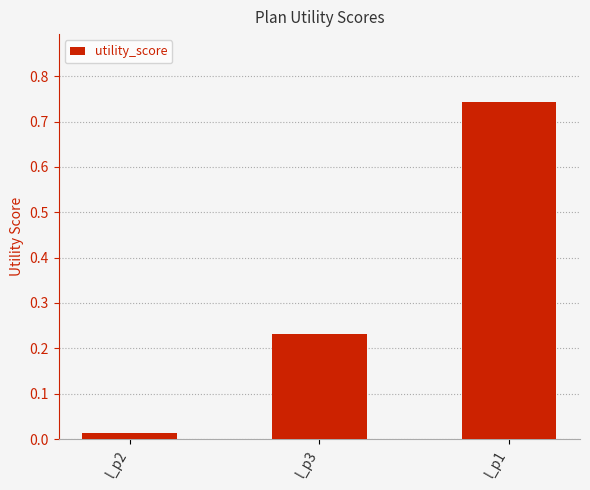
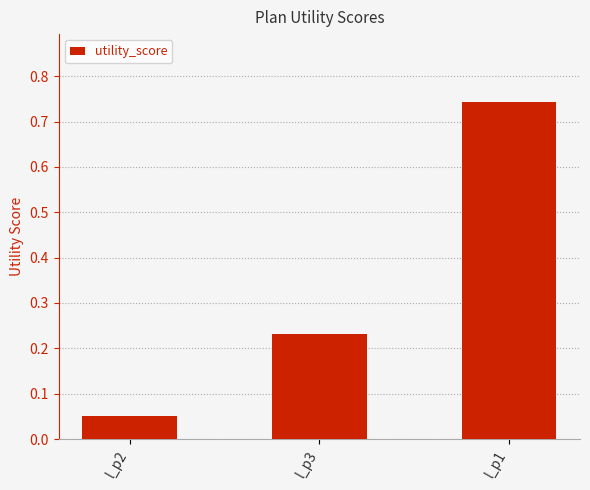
l_p2: 0.01 -> 0.05
